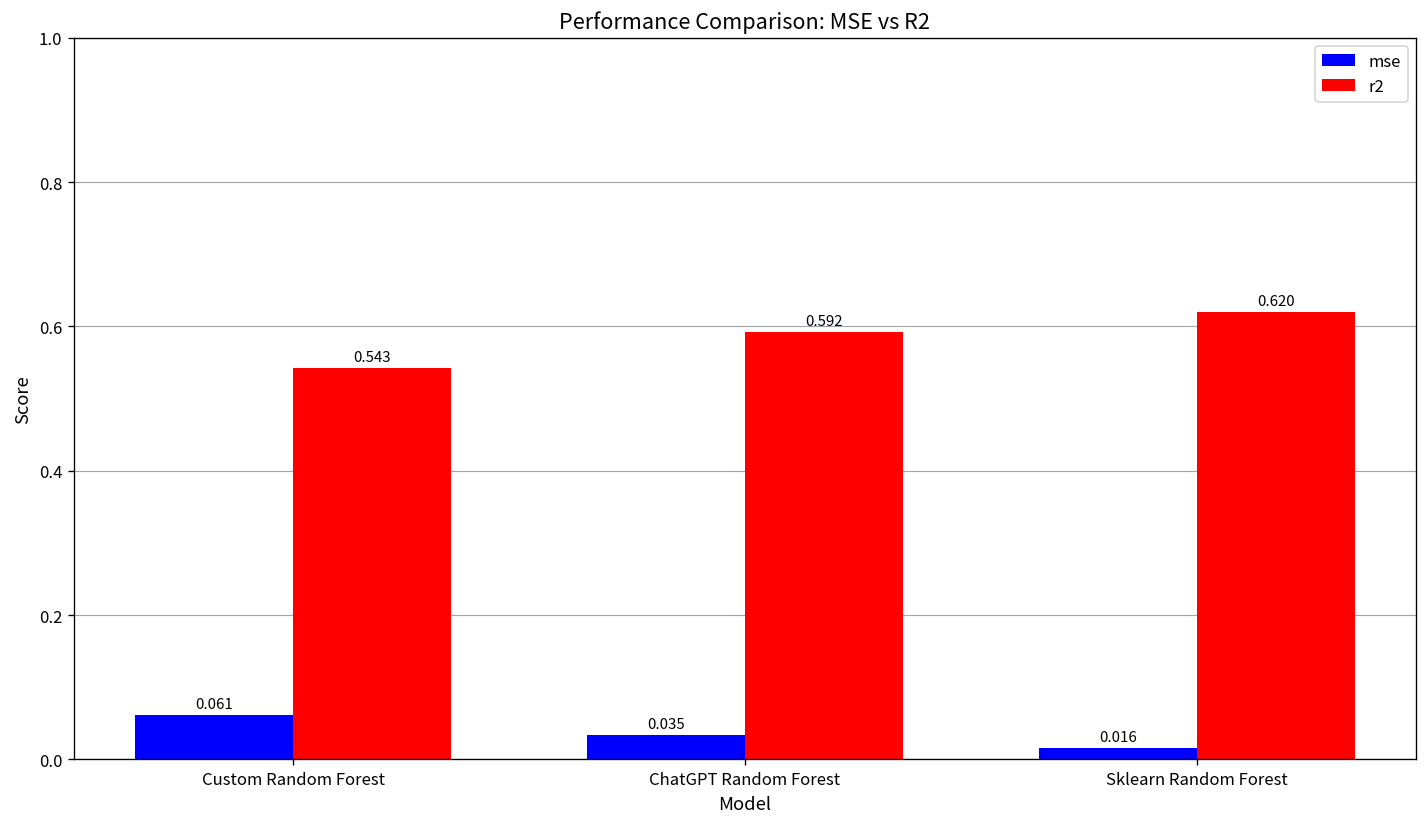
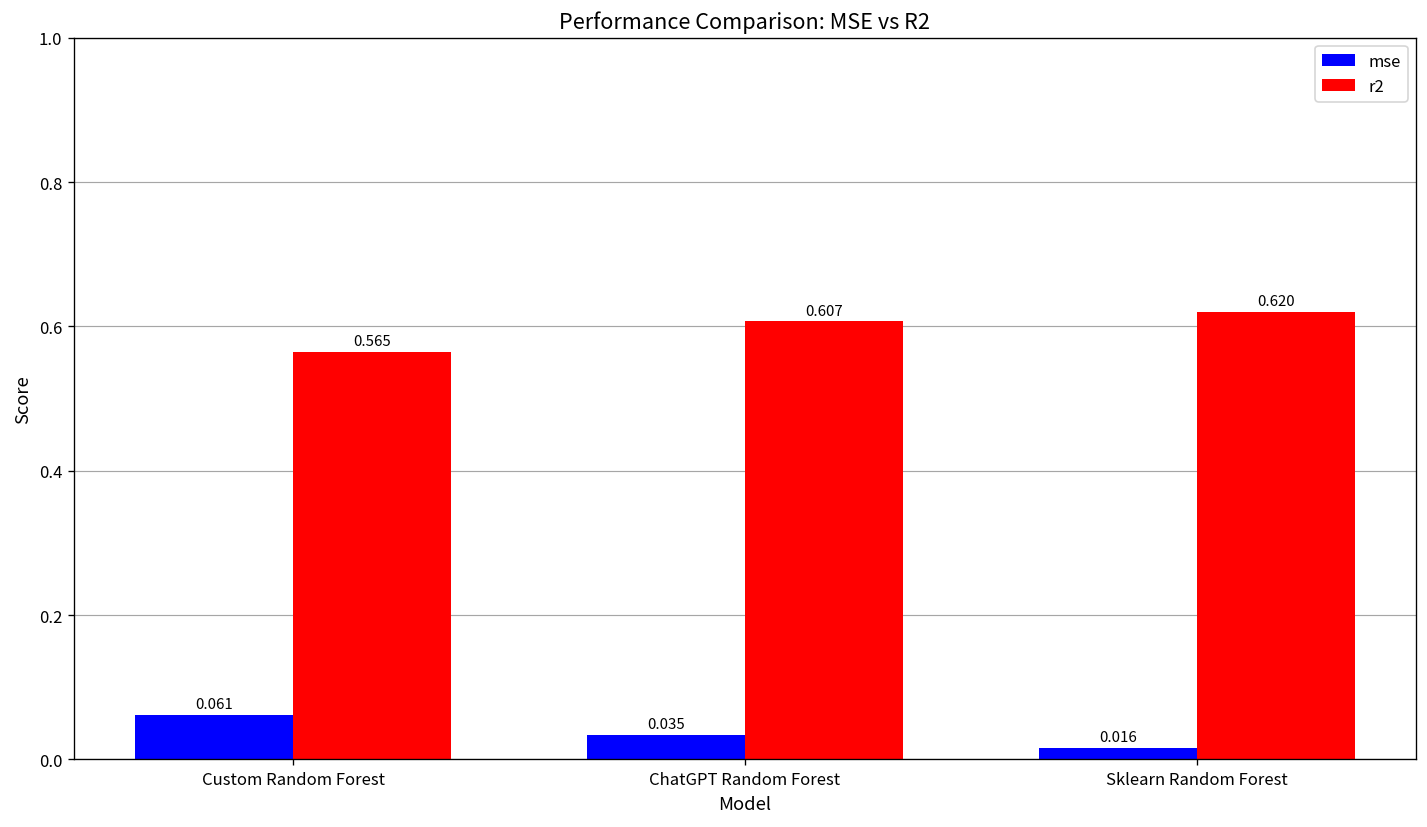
r2, Custom Random Forest: 0.543 -> 0.565
r2, ChatGPT Random Forest: 0.592 -> 0.607
